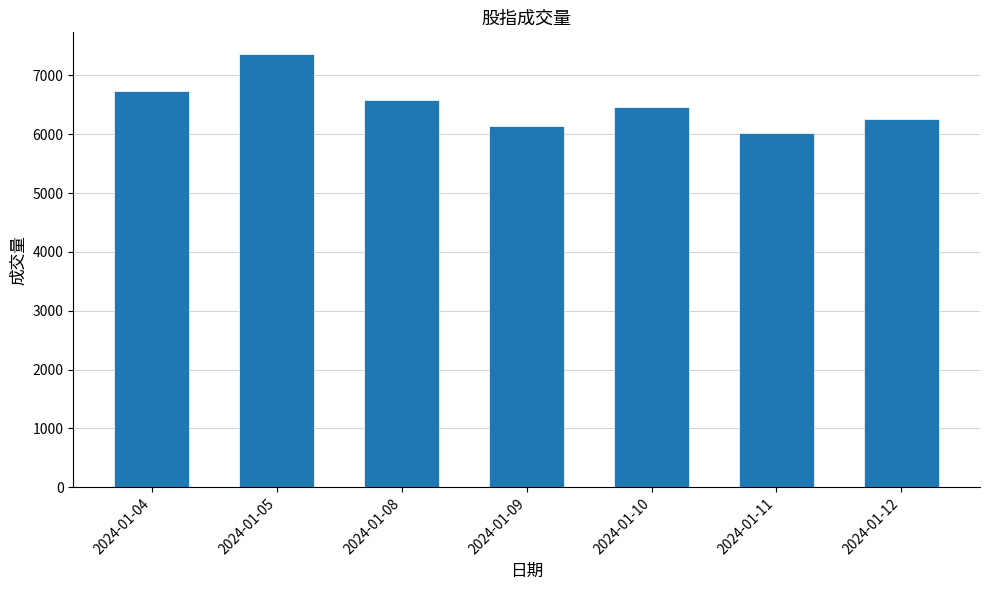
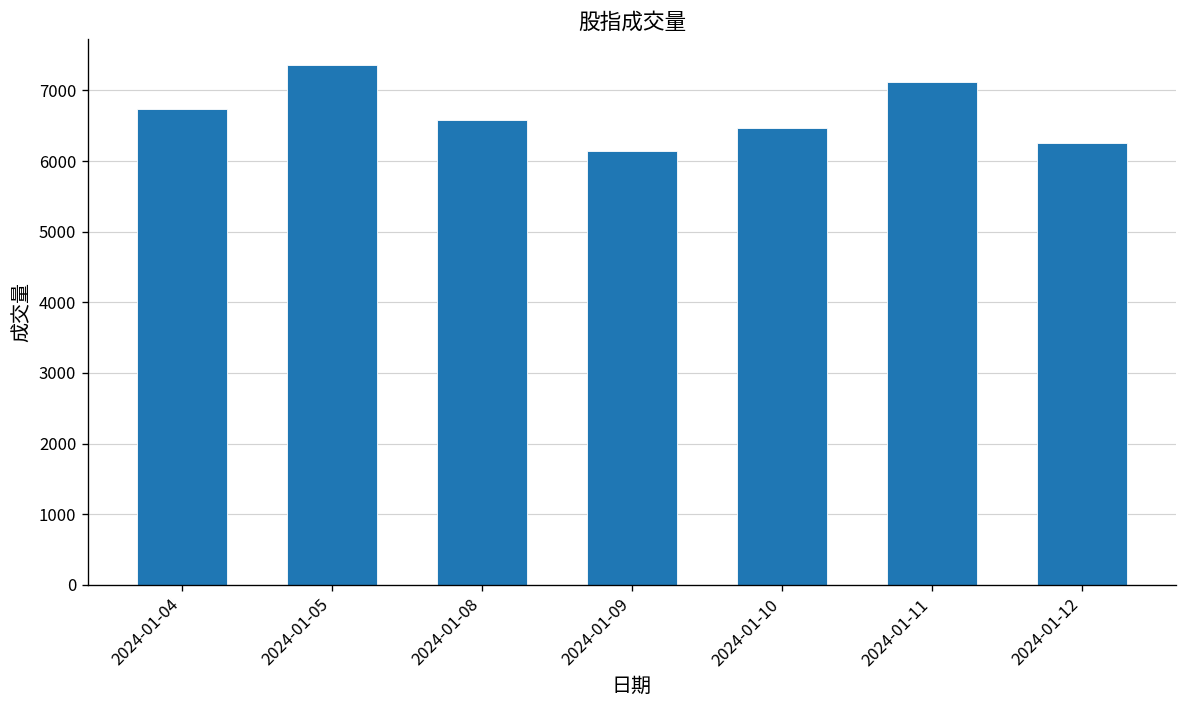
2024-01-11: 6000 -> 7100
